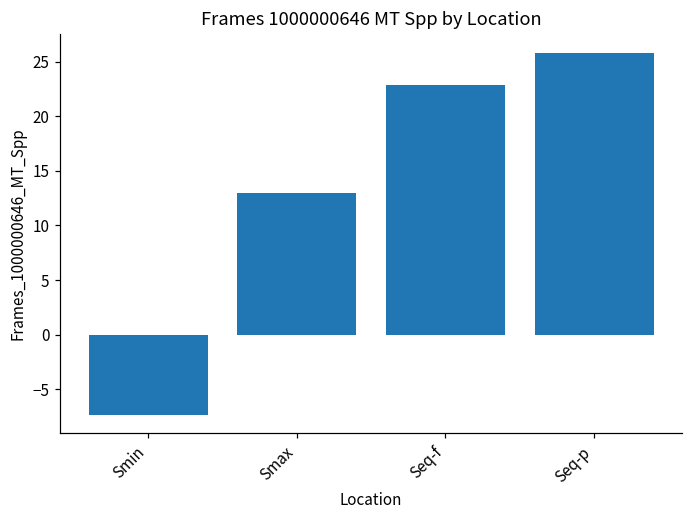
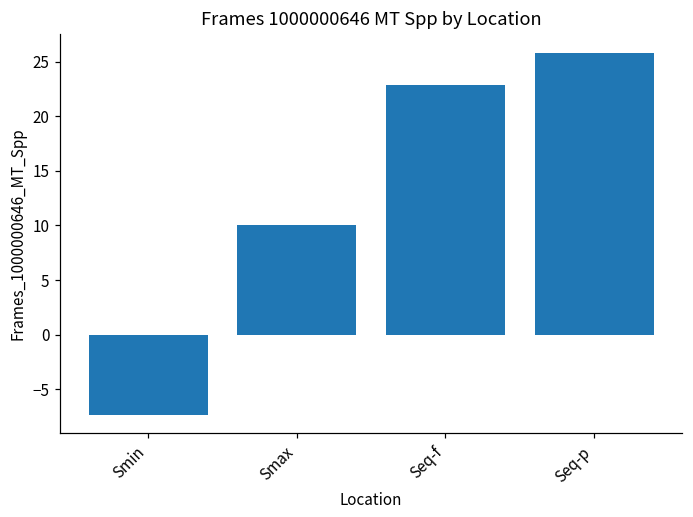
Smax: 13 -> 10
